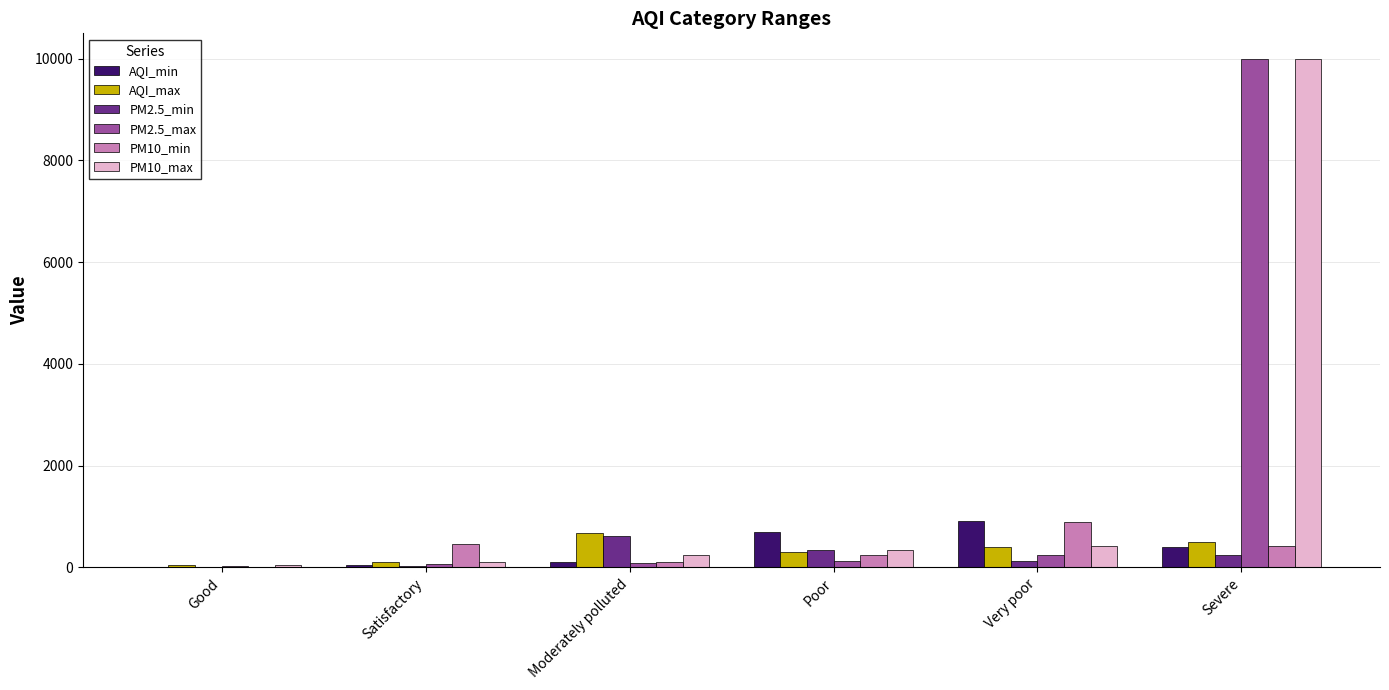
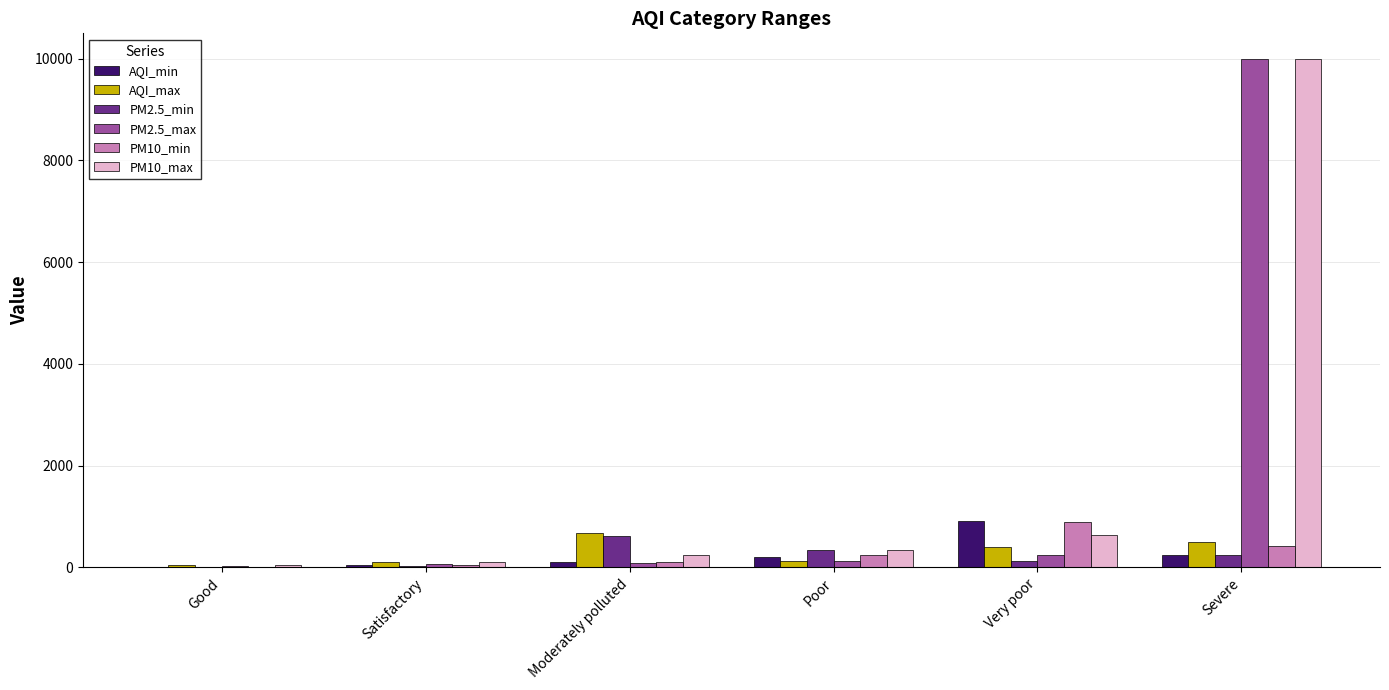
PM10_min, Satisfactory: 500 -> 100
AQI_min, Poor: 700 -> 200
AQI_max, Poor: 300 -> 100
PM10_max, Very poor: 400 -> 600
AQI_min, Severe: 400 -> 200
